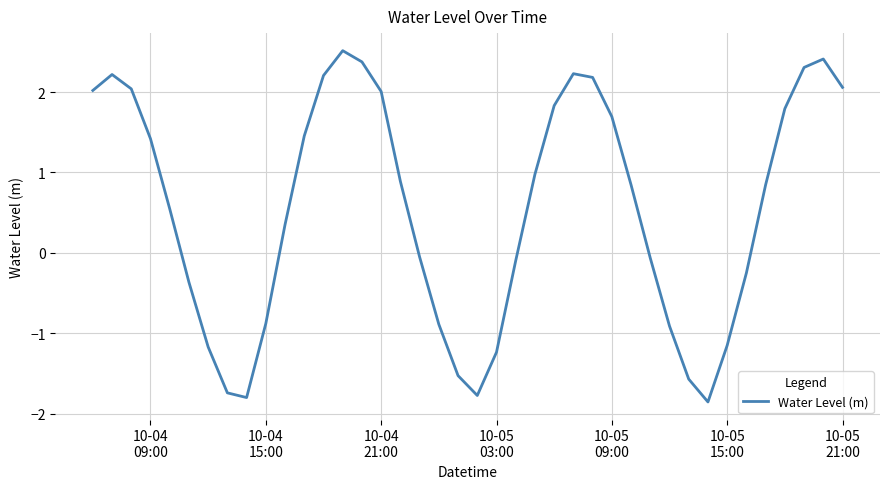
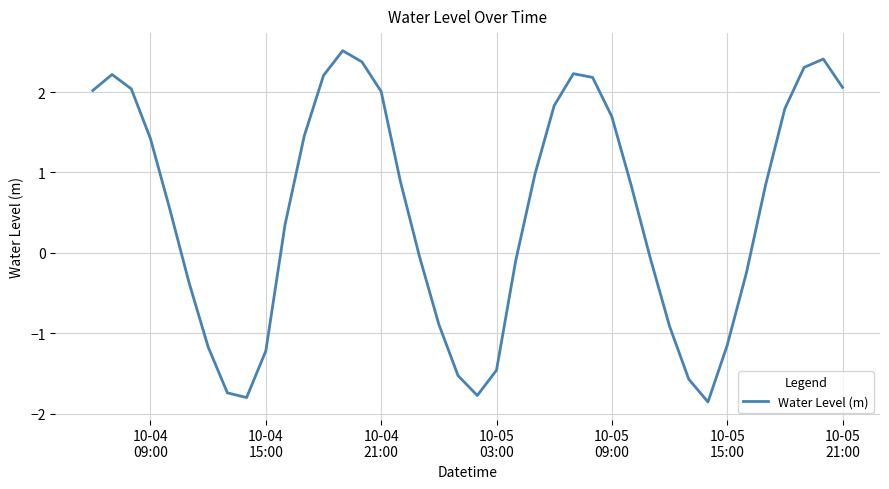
10-04 15:00: -0.9 -> -1.2
10-05 03:00: -1.2 -> -1.5
